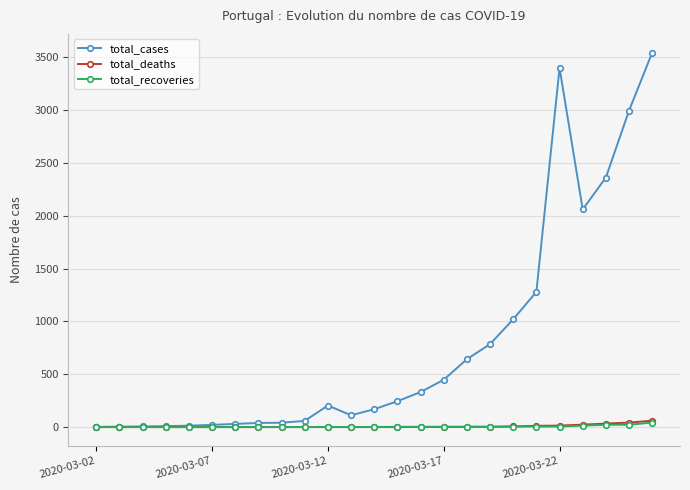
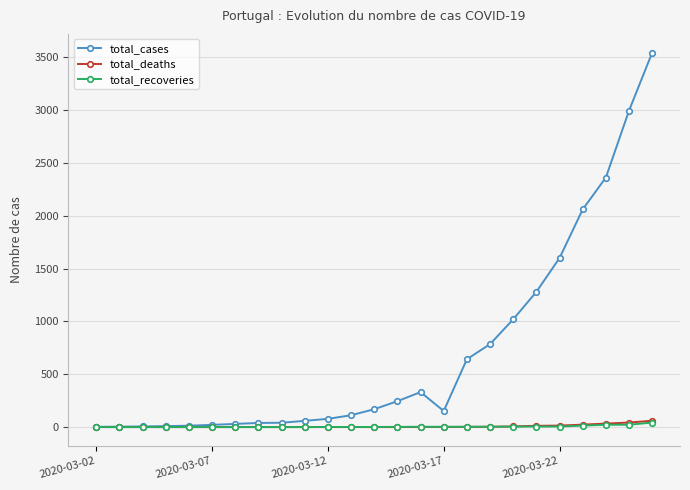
total_cases, 2020-03-12: 200 -> 80
total_cases, 2020-03-17: 450 -> 150
total_cases, 2020-03-22: 3400 -> 1600
